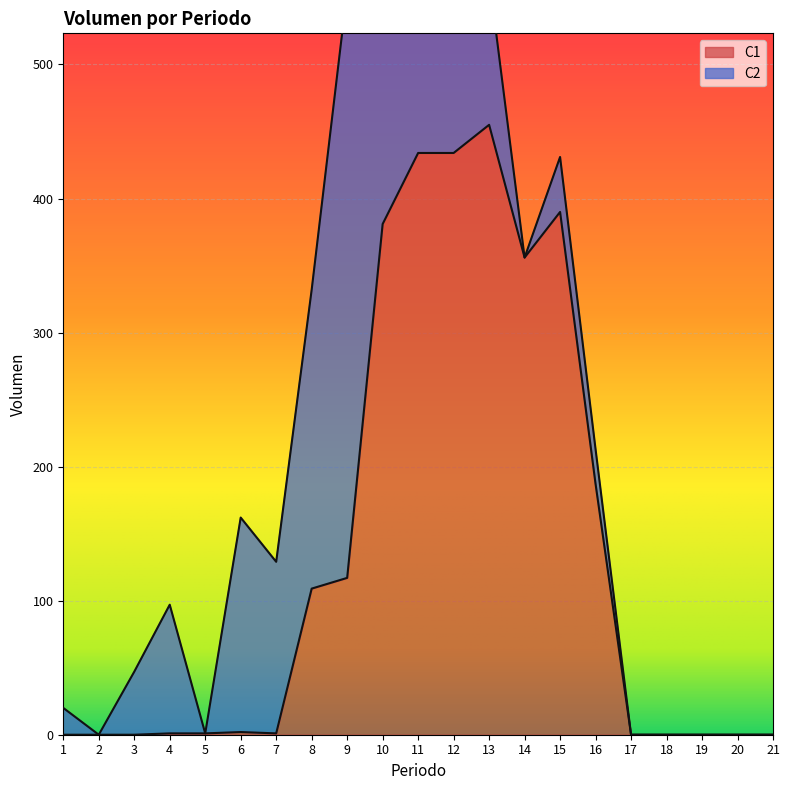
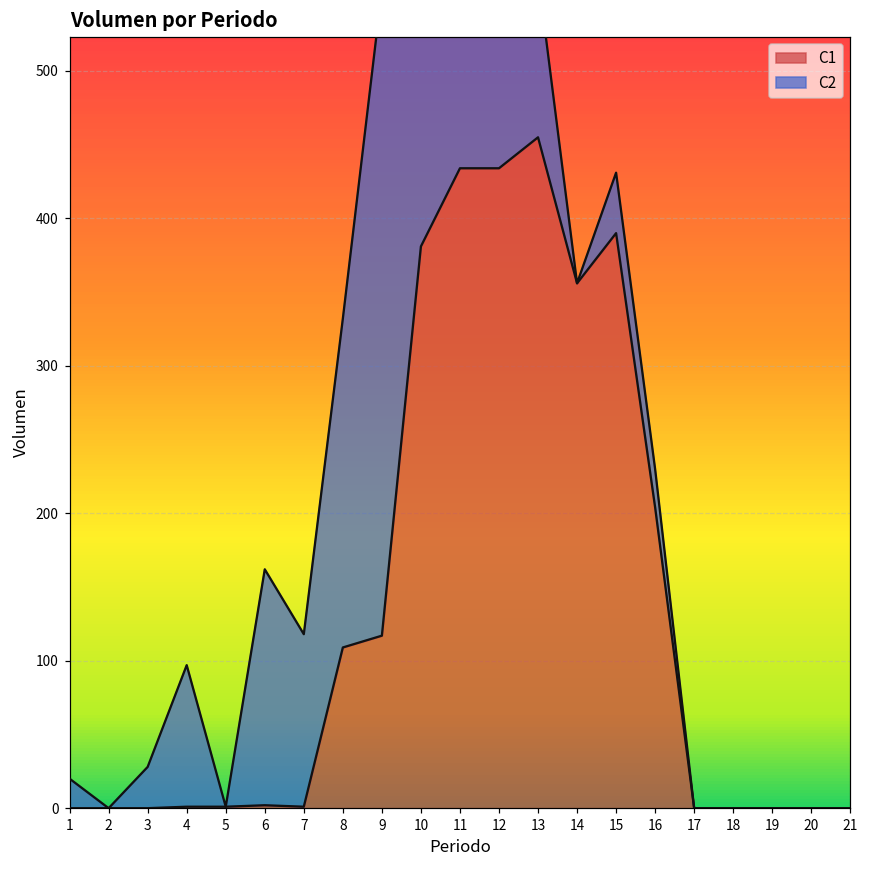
C2, 3: 47 -> 28
C2, 7: 128 -> 117
C1, 16: 187 -> 204
